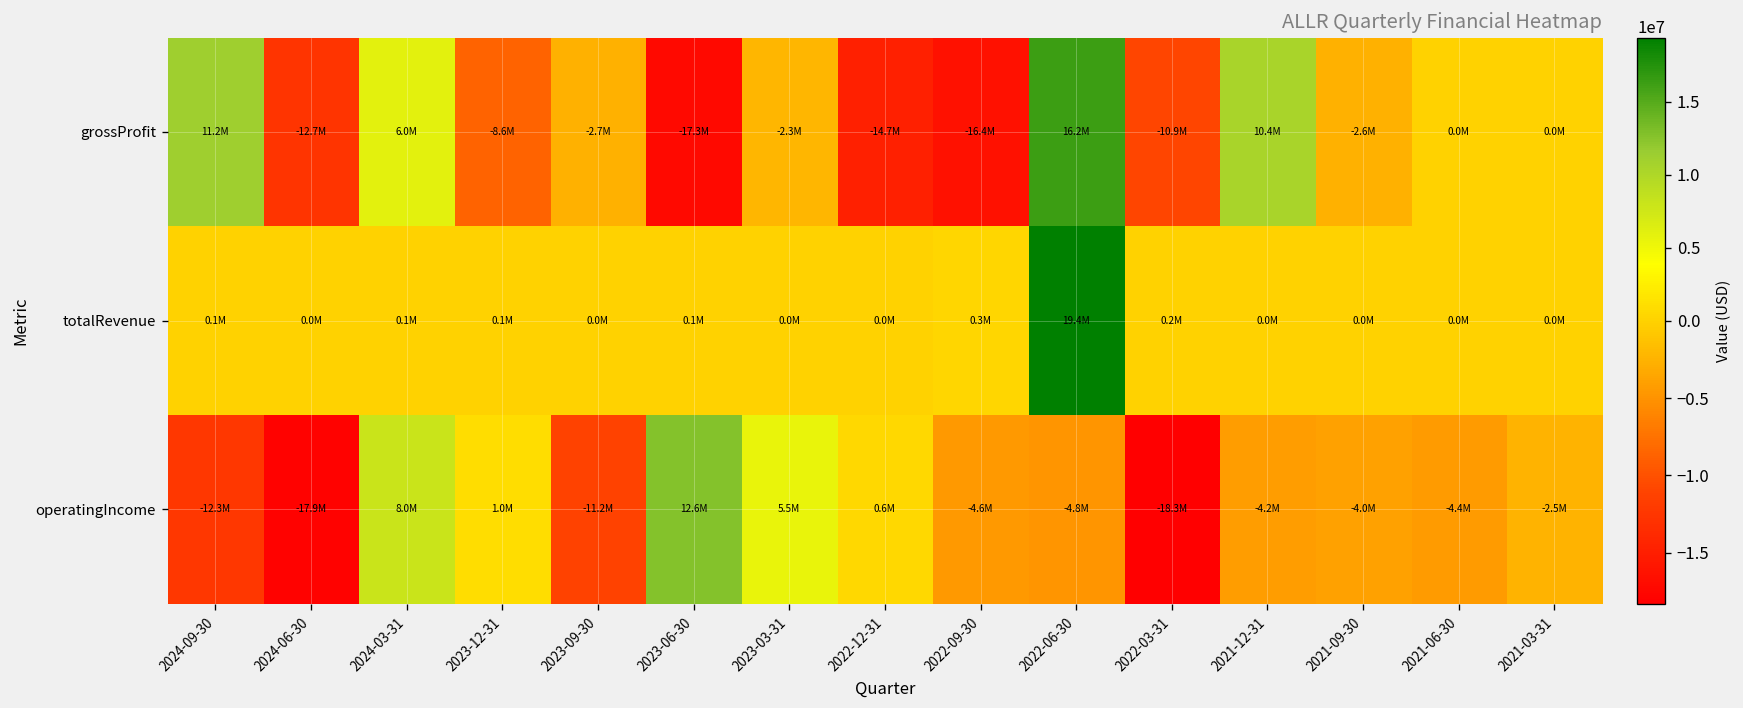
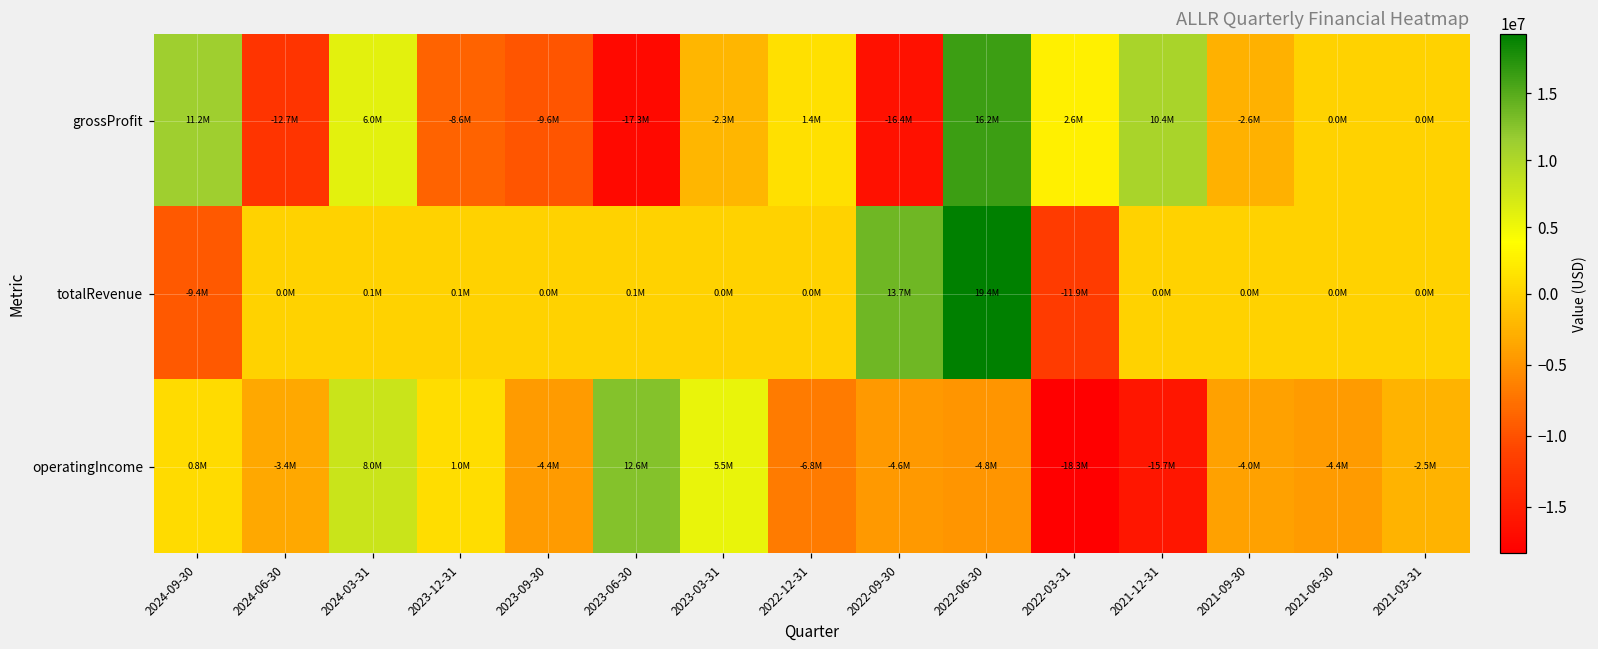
grossProfit, 2023-09-30: -2.7M -> -9.6M
grossProfit, 2022-12-31: -14.7M -> 1.4M
grossProfit, 2022-03-31: -10.9M -> 2.6M
totalRevenue, 2024-09-30: 0.1M -> -9.4M
totalRevenue, 2022-09-30: 0.3M -> 13.7M
totalRevenue, 2022-03-31: 0.2M -> -11.9M
operatingIncome, 2024-09-30: -12.3M -> 0.8M
operatingIncome, 2024-06-30: -17.9M -> -3.4M
operatingIncome, 2023-09-30: -11.2M -> -4.4M
operatingIncome, 2022-12-31: 0.6M -> -6.8M
operatingIncome, 2021-12-31: -4.2M -> -15.7M
